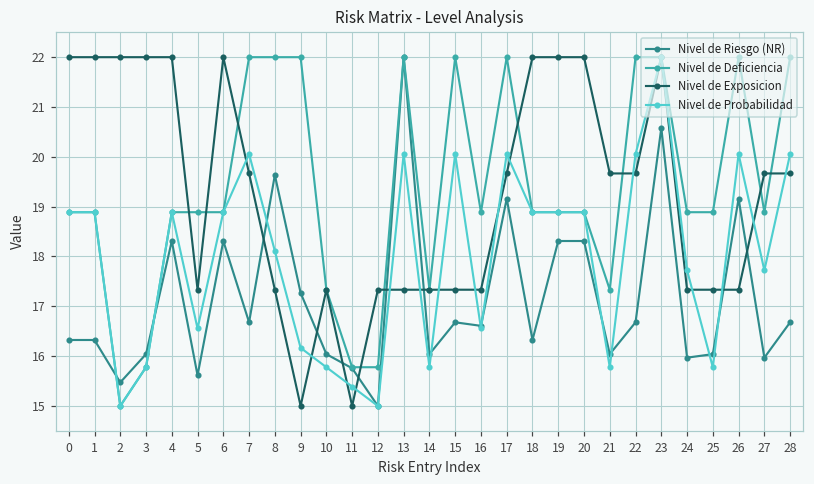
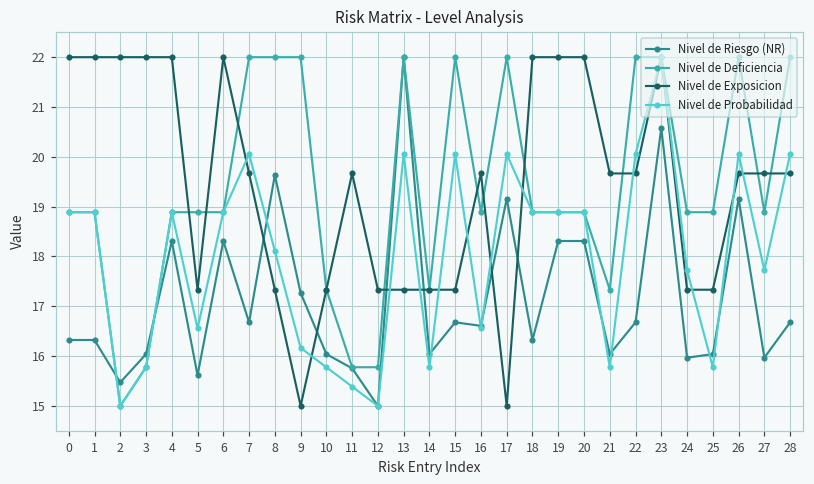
Nivel de Exposicion, 11: 15.0 -> 19.7
Nivel de Exposicion, 16: 17.3 -> 19.7
Nivel de Exposicion, 17: 19.7 -> 15.0
Nivel de Exposicion, 26: 17.3 -> 19.7
